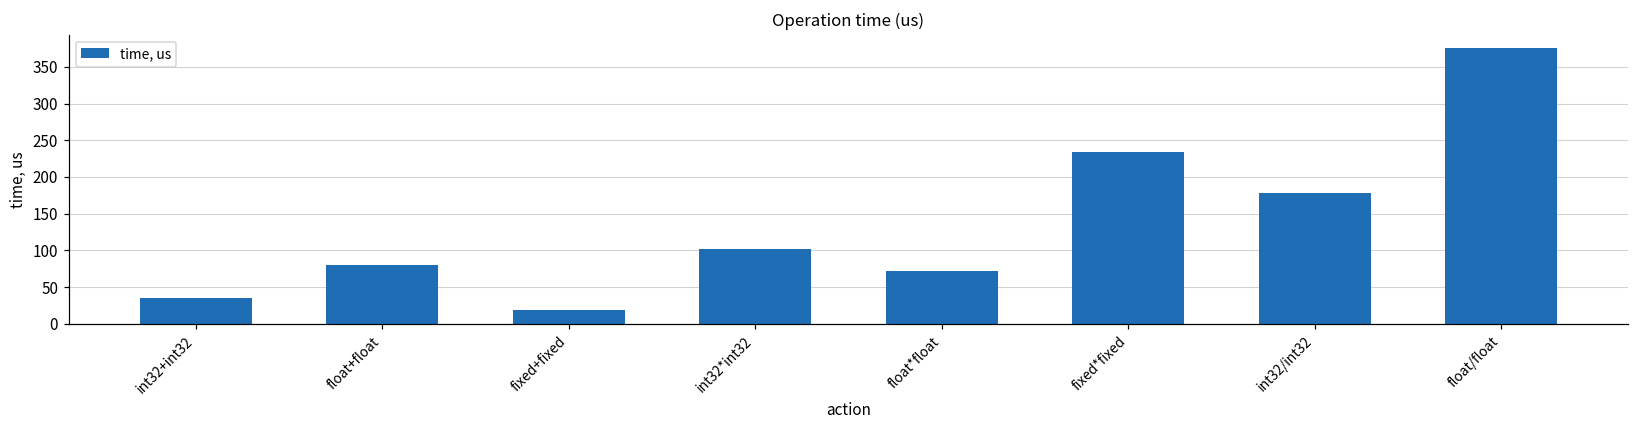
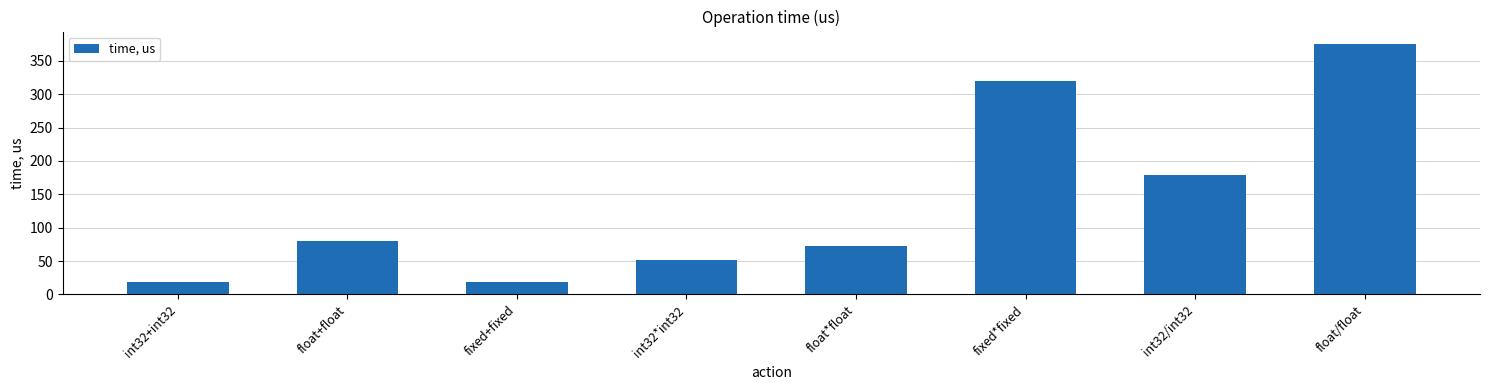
int32+int32: 40 -> 20
int32*int32: 100 -> 50
fixed*fixed: 230 -> 320
